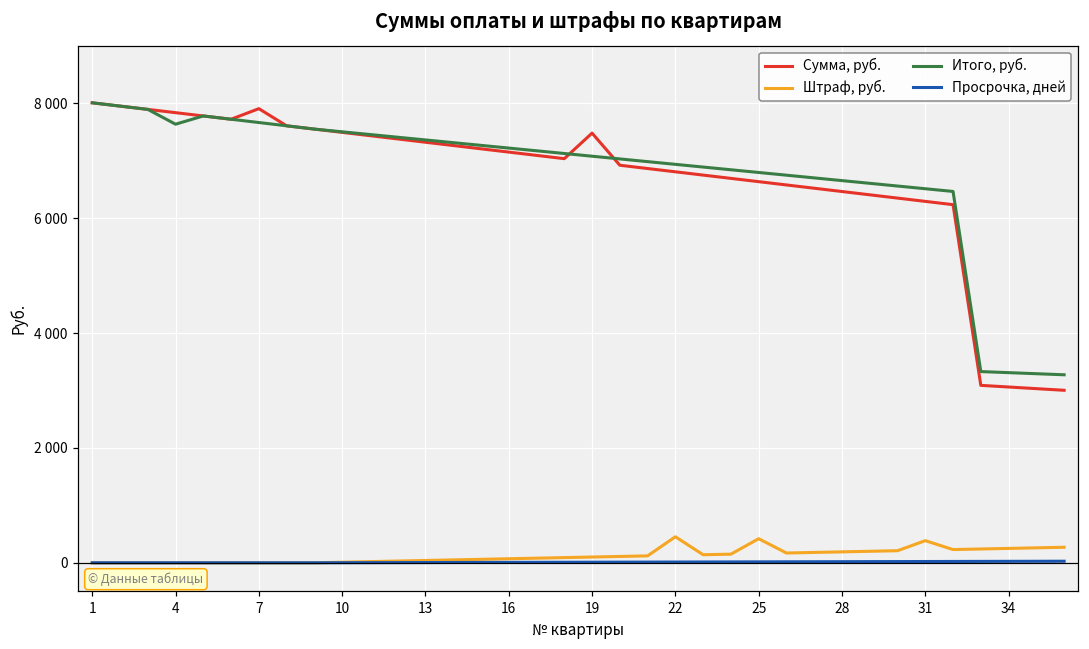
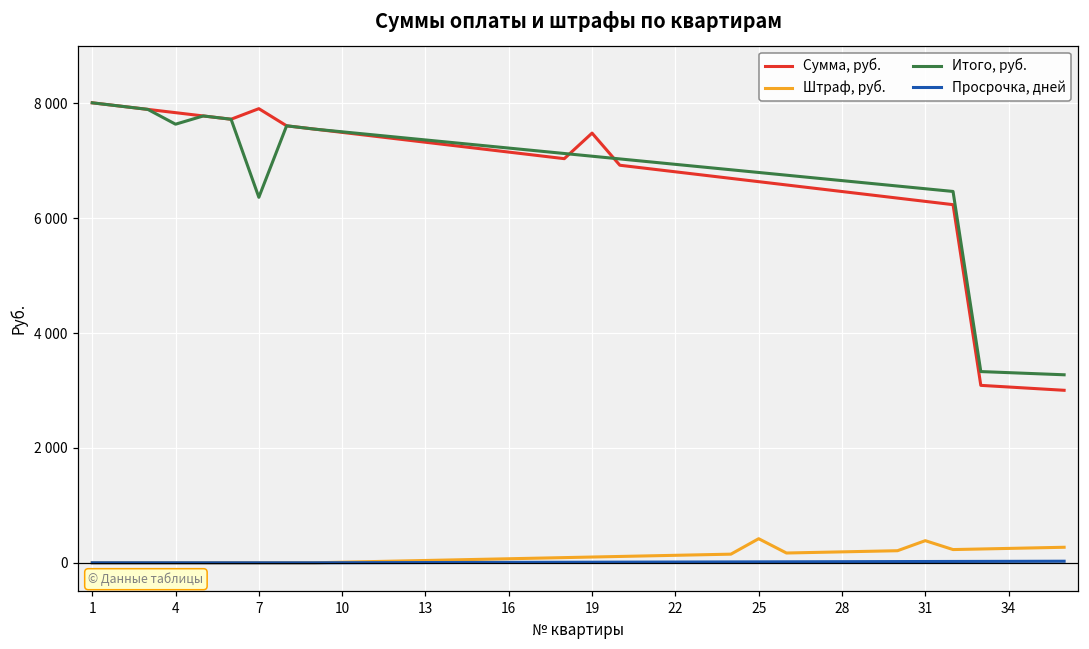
Итого, руб., 7: 7700 -> 6400
Штраф, руб., 22: 500 -> 100
